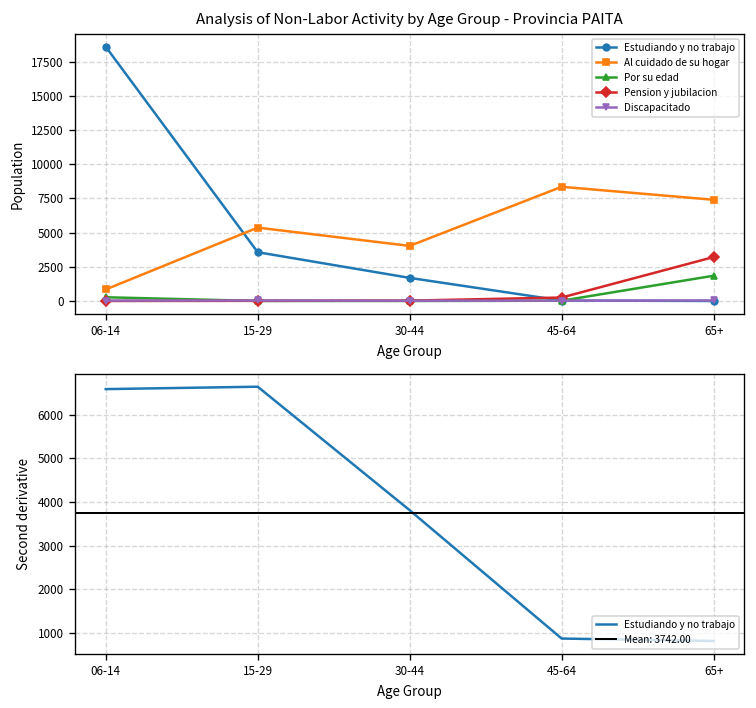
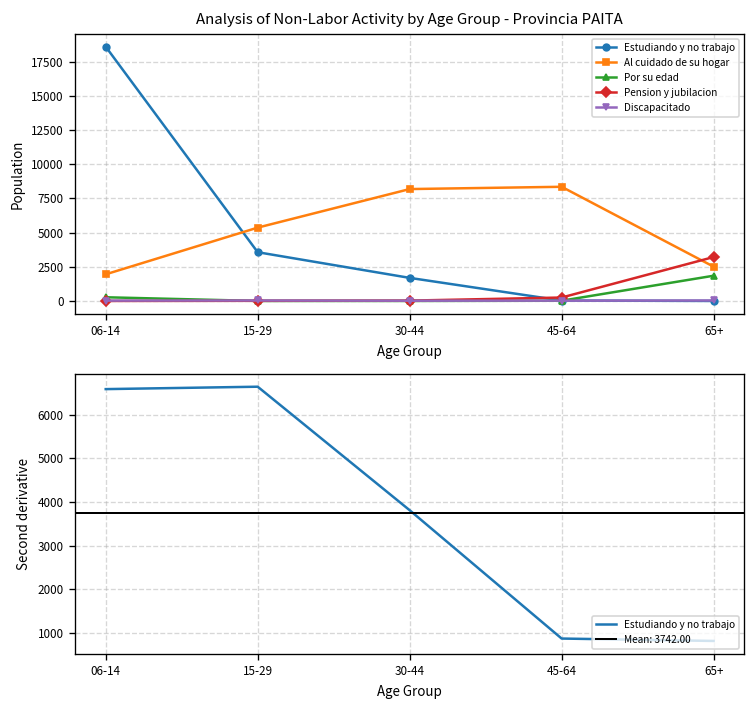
Analysis of Non-Labor Activity by Age Group - Provincia PAITA, Al cuidado de su hogar, 06-14: 800 -> 2000
Analysis of Non-Labor Activity by Age Group - Provincia PAITA, Al cuidado de su hogar, 30-44: 4000 -> 8200
Analysis of Non-Labor Activity by Age Group - Provincia PAITA, Al cuidado de su hogar, 65+: 7400 -> 2500
